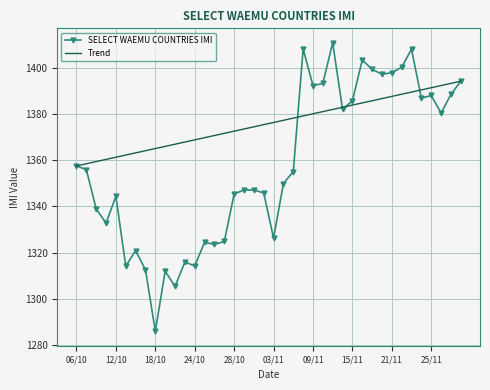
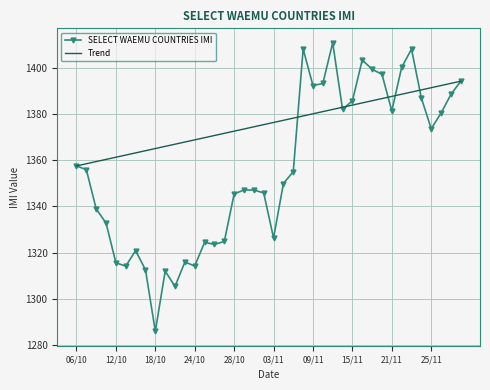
SELECT WAEMU COUNTRIES IMI, 12/10: 1344 -> 1316
SELECT WAEMU COUNTRIES IMI, 21/11: 1398 -> 1381
SELECT WAEMU COUNTRIES IMI, 25/11: 1388 -> 1374
